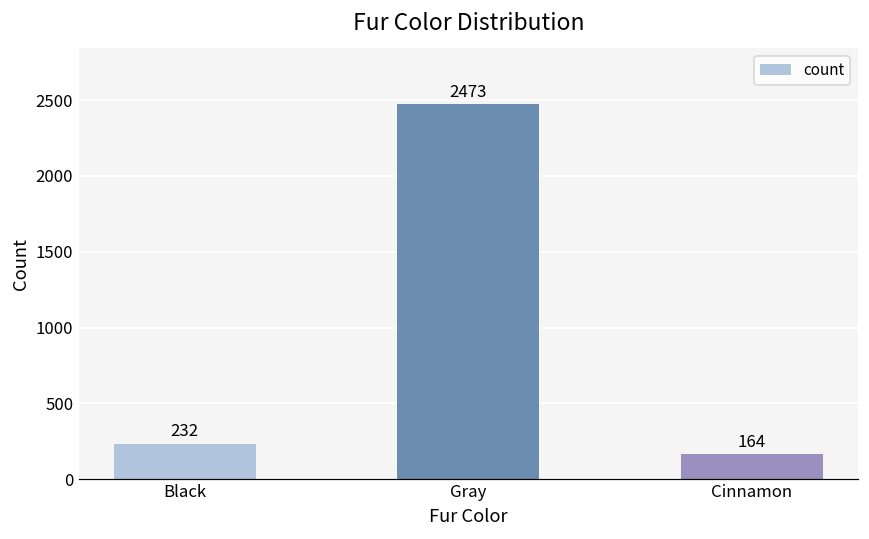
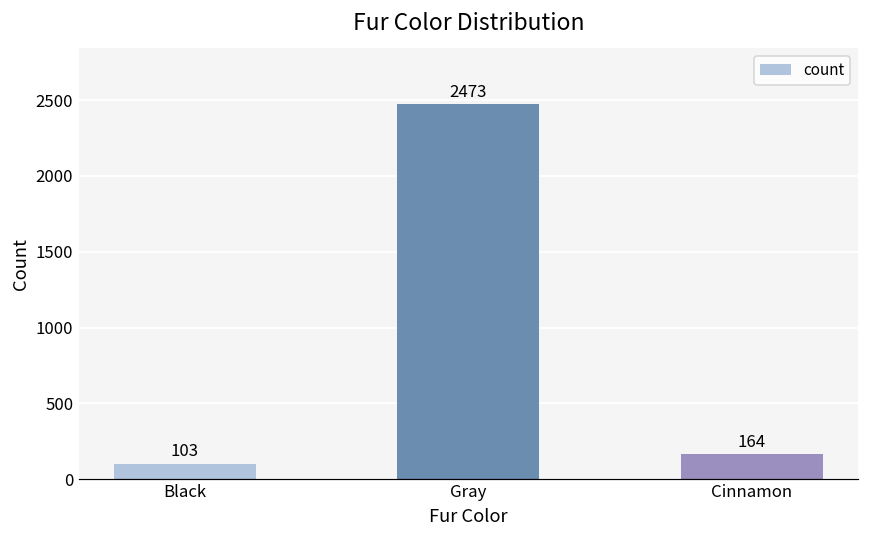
Black: 232 -> 103
